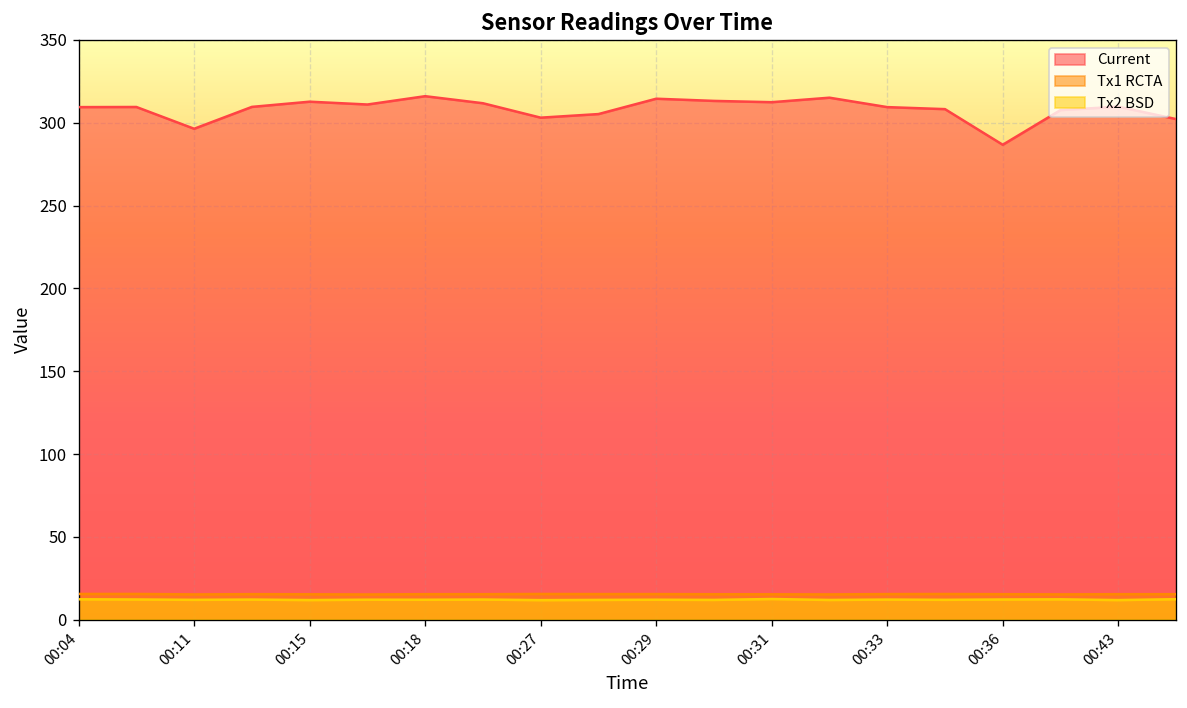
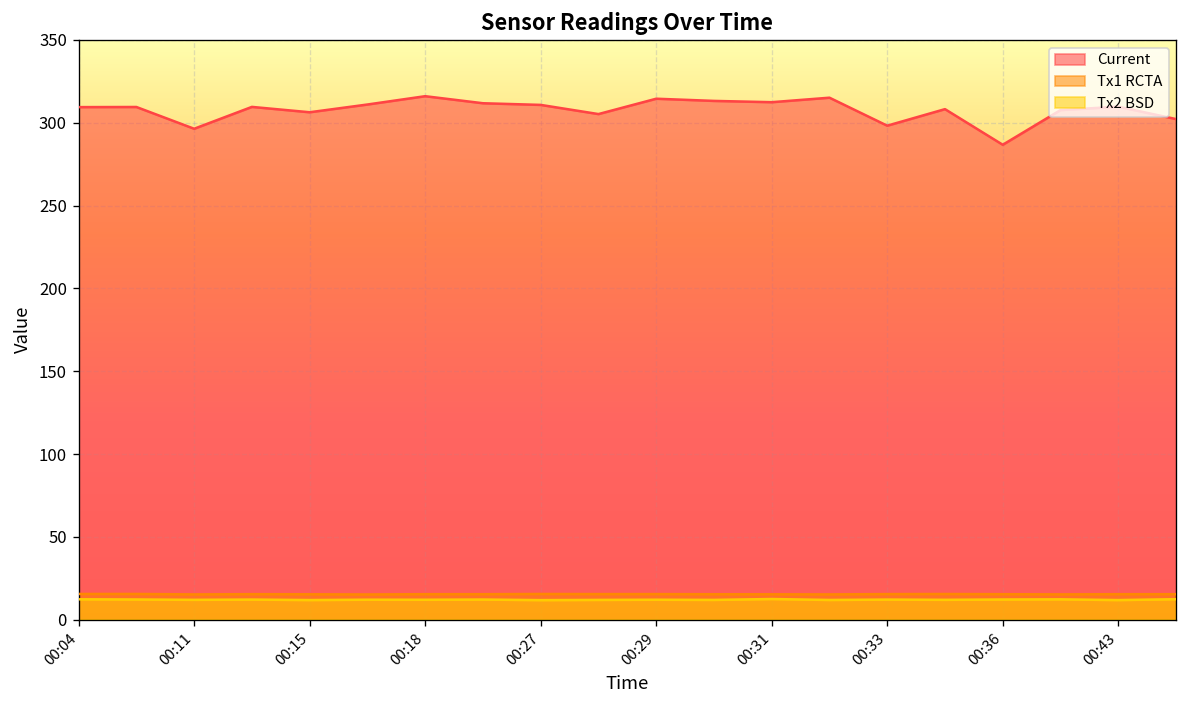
Current, 00:15: 313 -> 306
Current, 00:27: 303 -> 311
Current, 00:33: 309 -> 298
